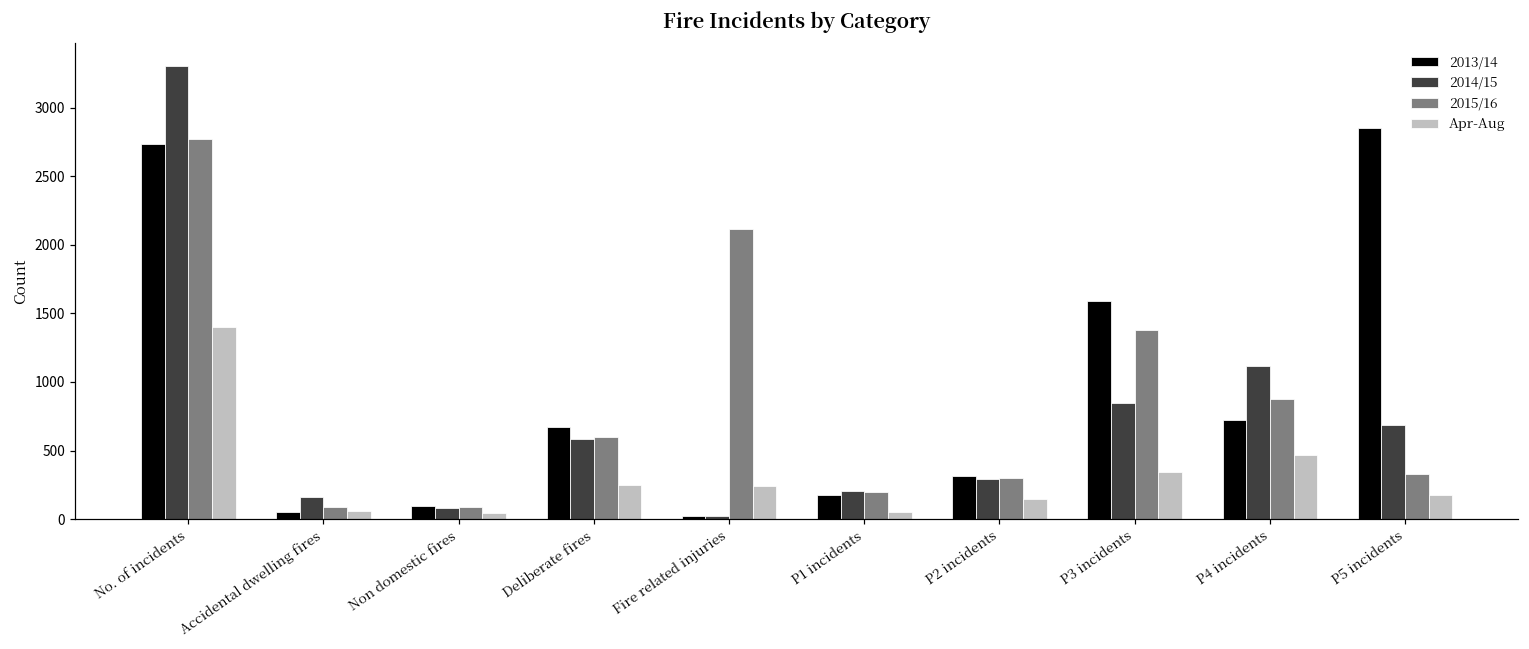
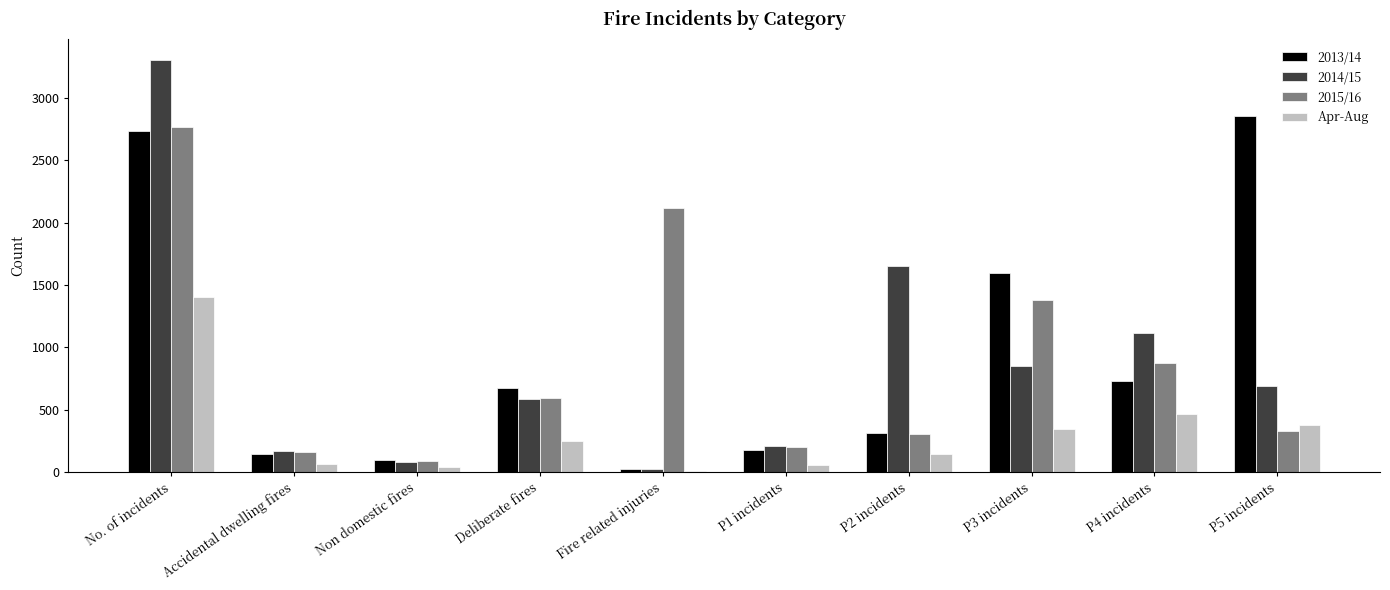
2013/14, Accidental dwelling fires: 50 -> 150
2015/16, Accidental dwelling fires: 90 -> 160
Apr-Aug, Fire related injuries: 240 -> 0
2014/15, P2 incidents: 290 -> 1650
Apr-Aug, P5 incidents: 180 -> 380
